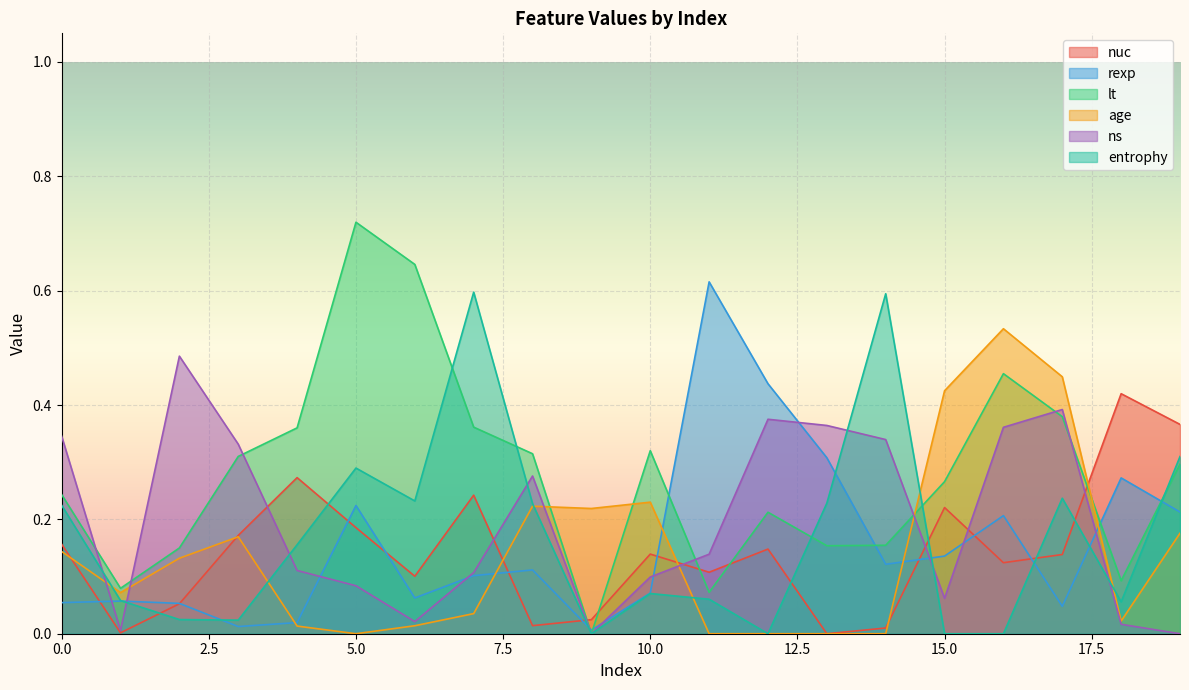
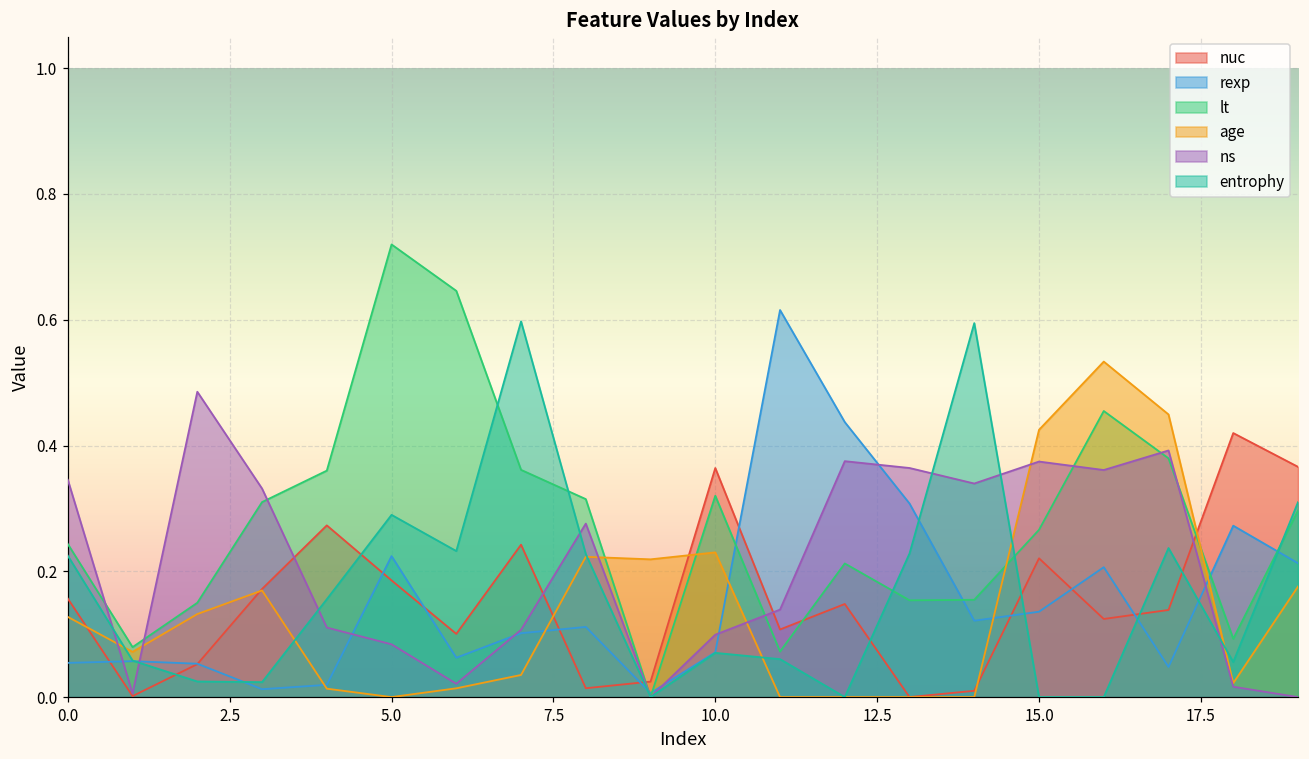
age, 0.0: 0.14 -> 0.13
nuc, 10.0: 0.14 -> 0.36
ns, 15.0: 0.06 -> 0.37
